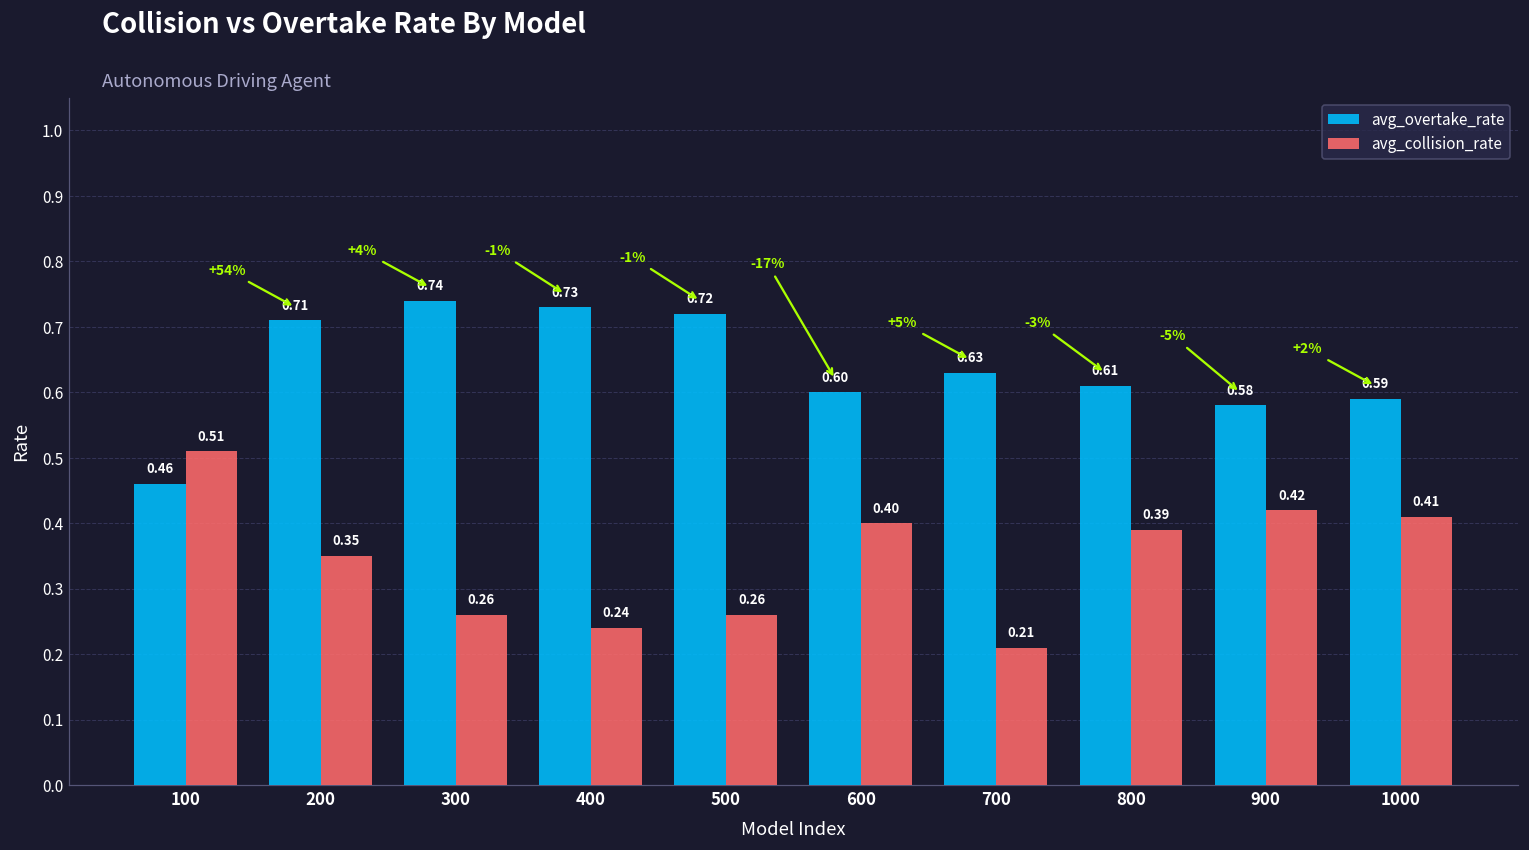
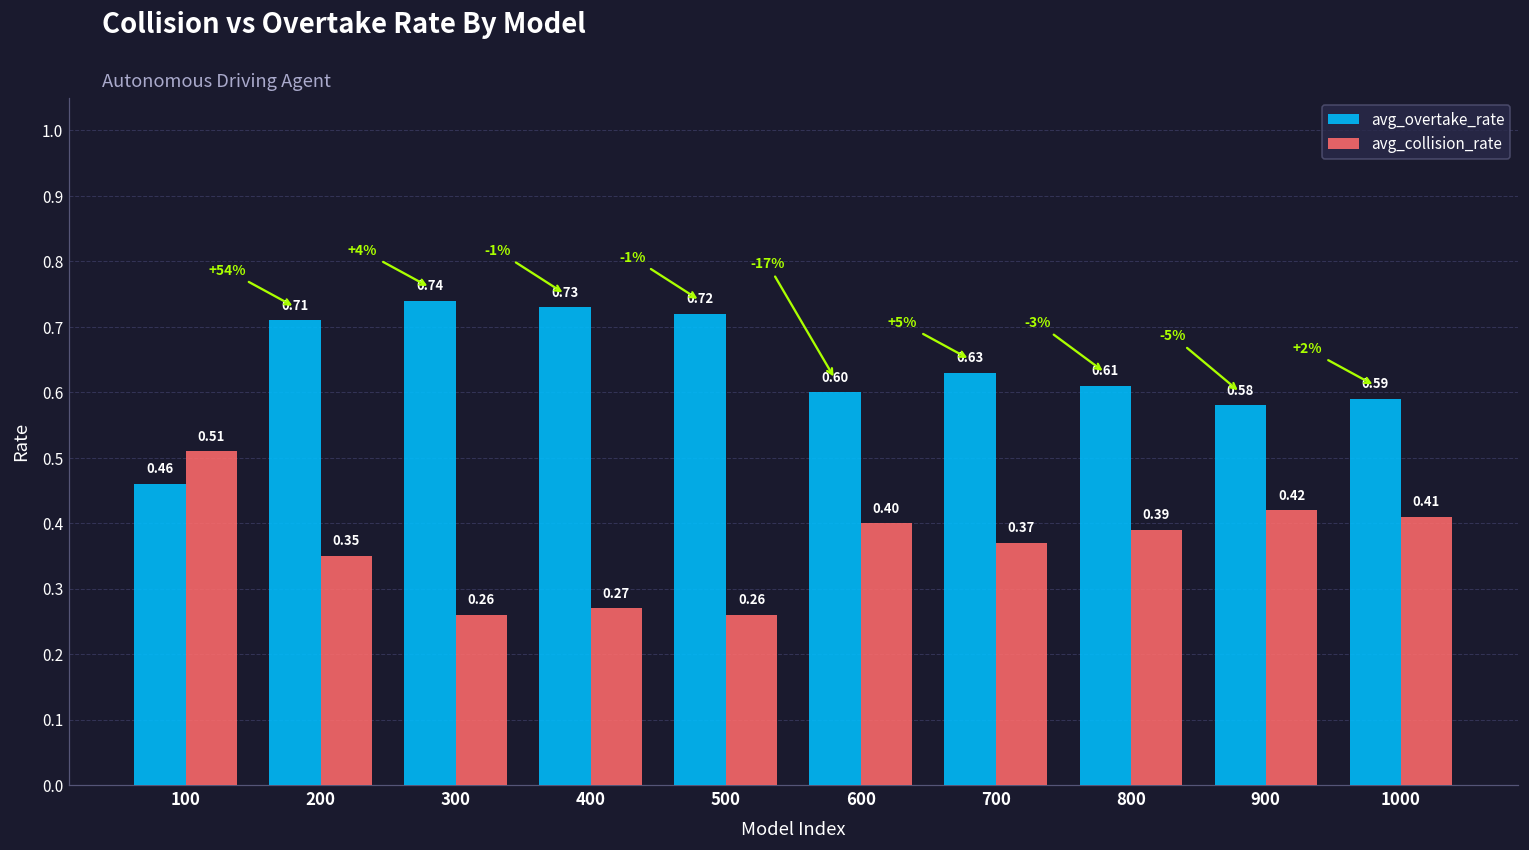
avg_collision_rate, 400: 0.24 -> 0.27
avg_collision_rate, 700: 0.21 -> 0.37
